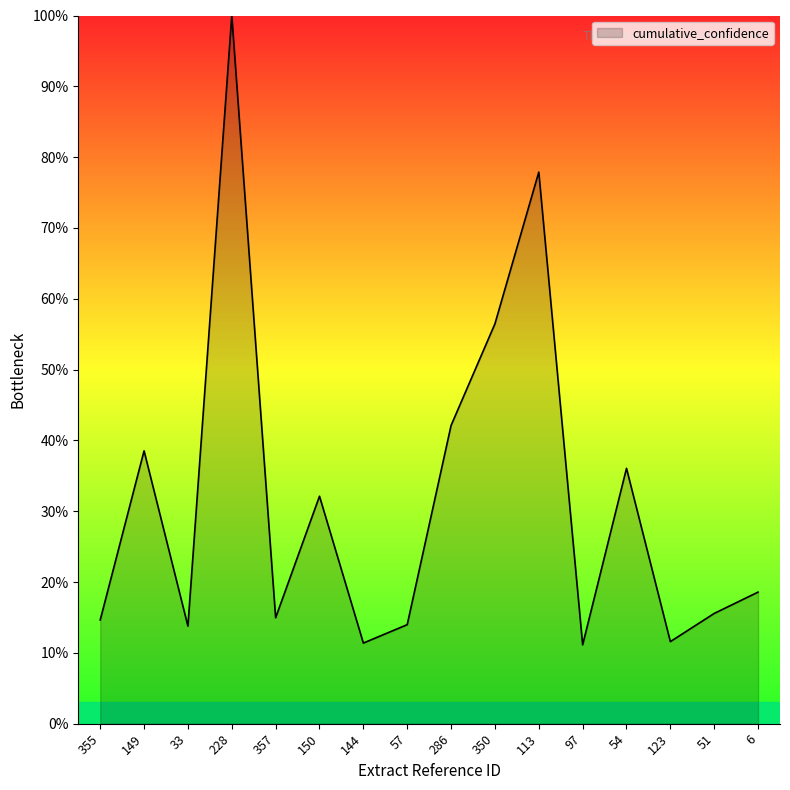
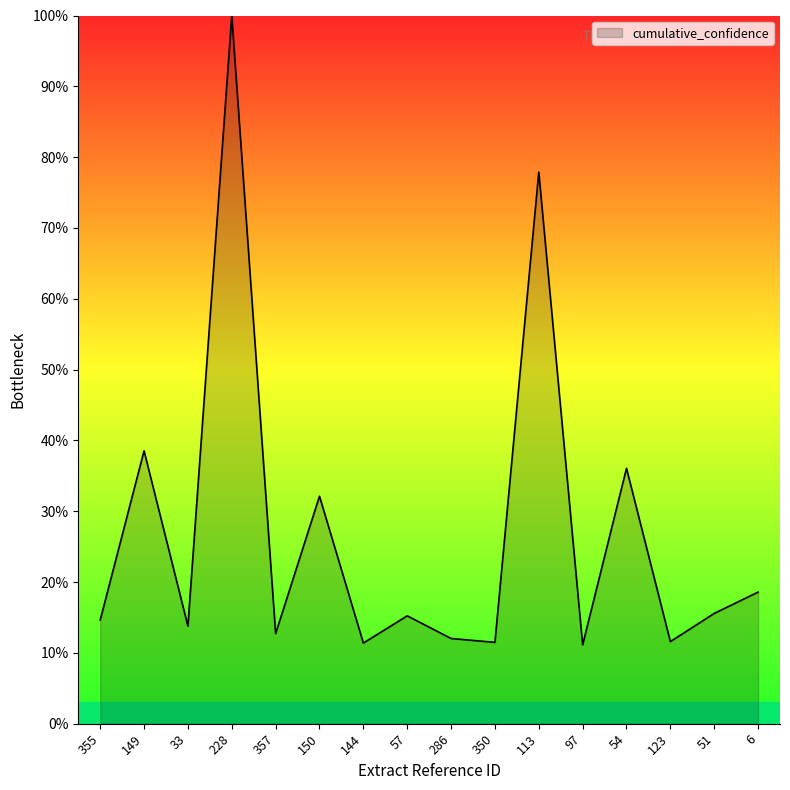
357: 15% -> 13%
57: 14% -> 15%
286: 42% -> 12%
350: 56% -> 11%
